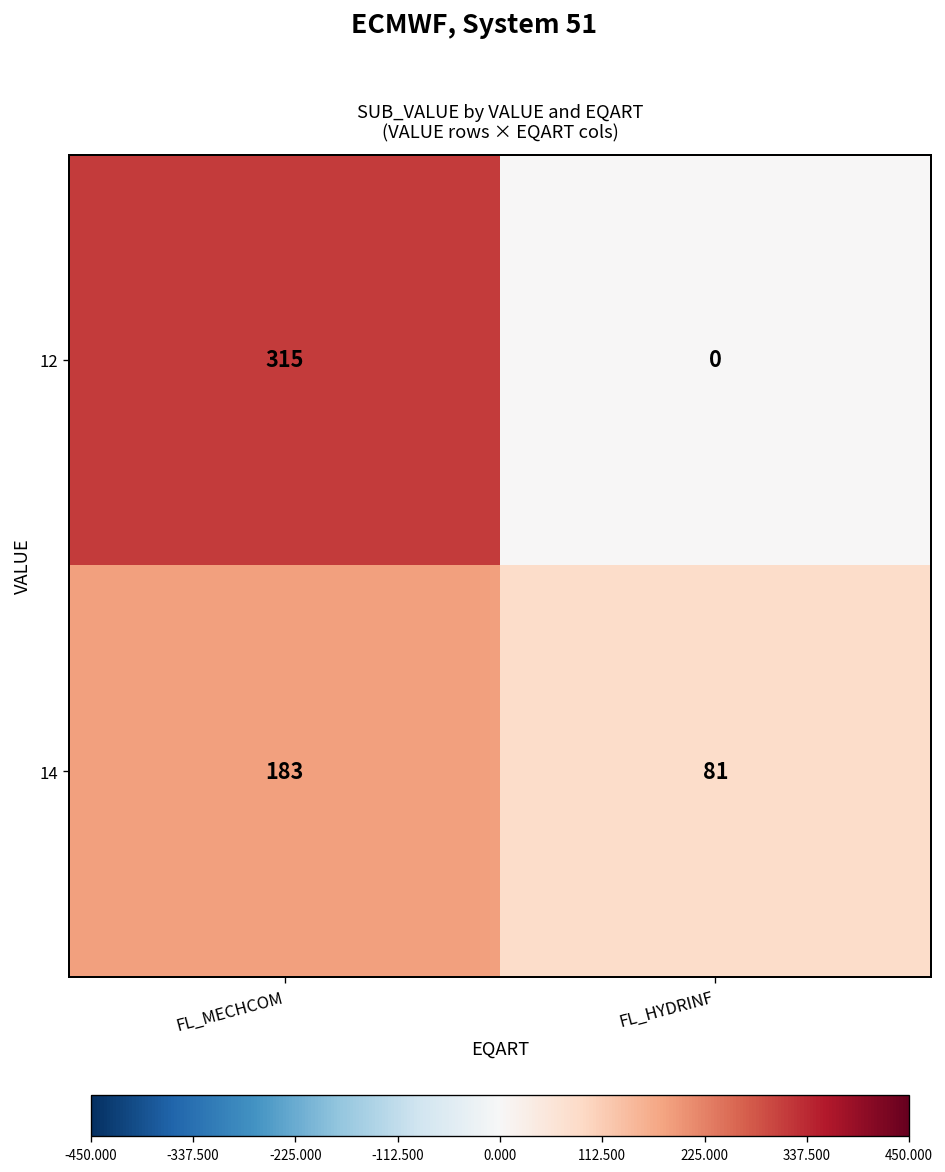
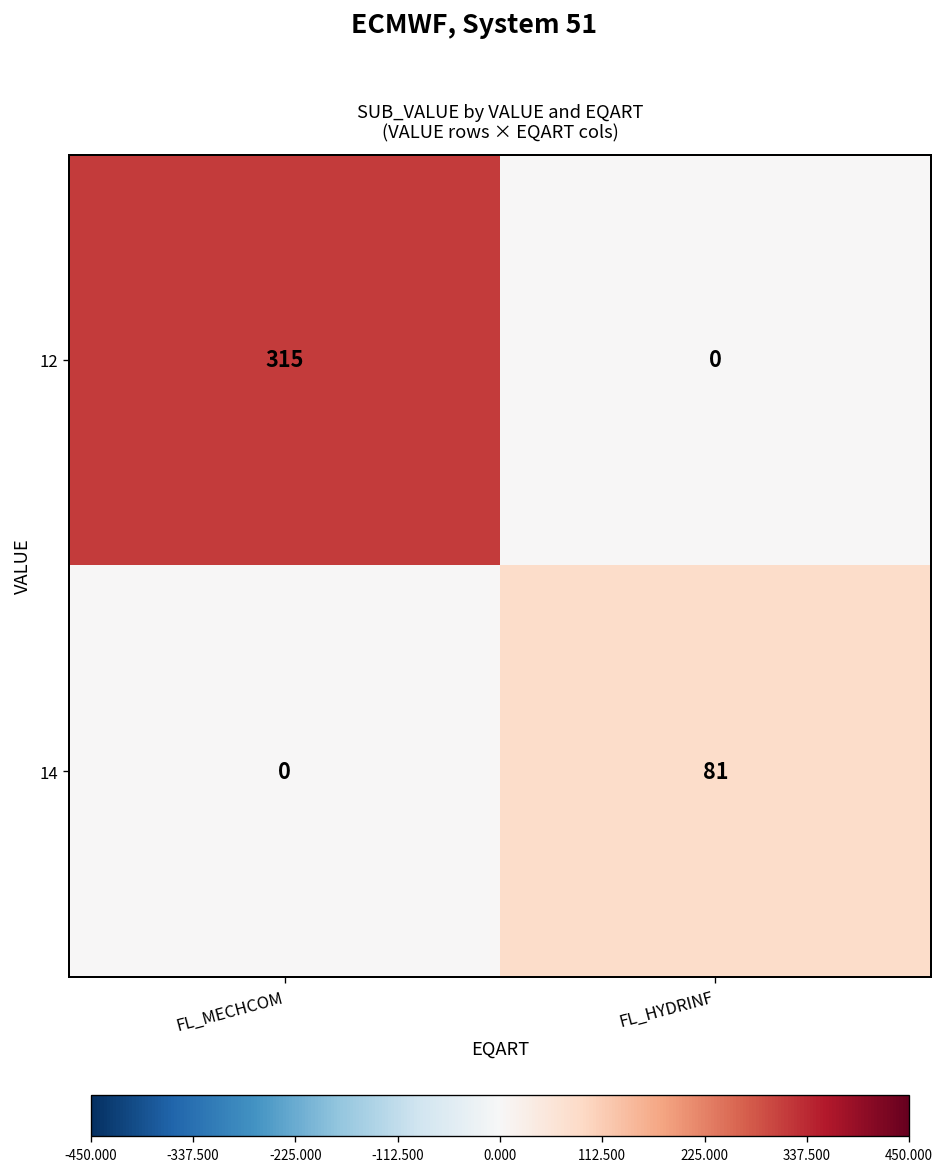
14, FL_MECHCOM: 183 -> 0
